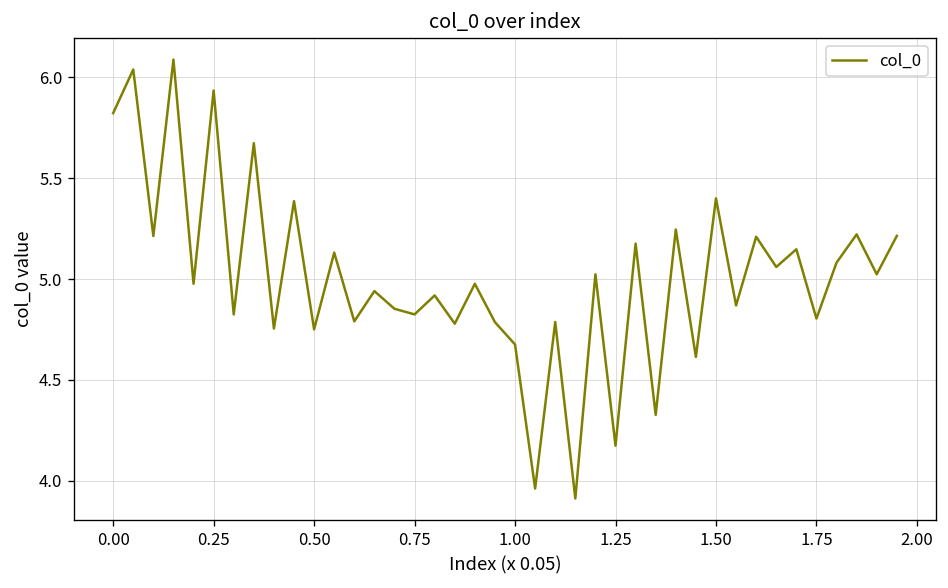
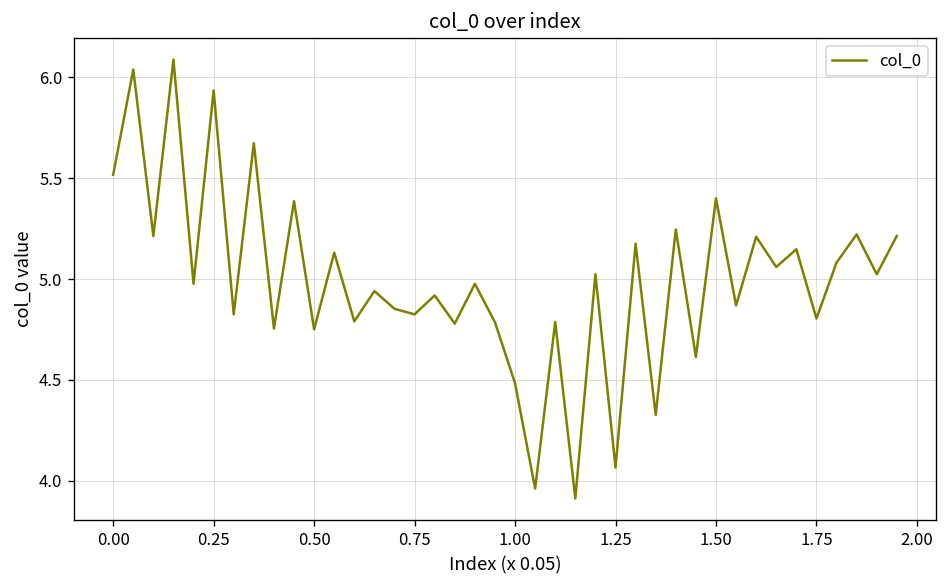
0.00: 5.82 -> 5.52
1.00: 4.68 -> 4.48
1.25: 4.17 -> 4.07
